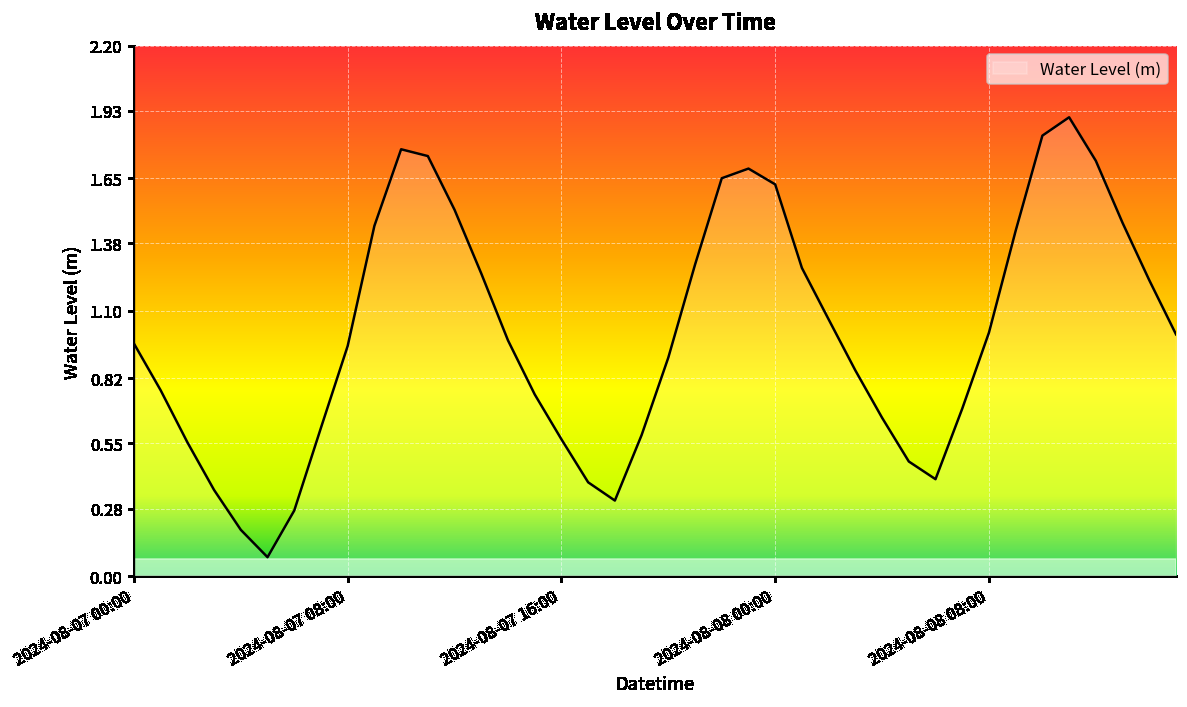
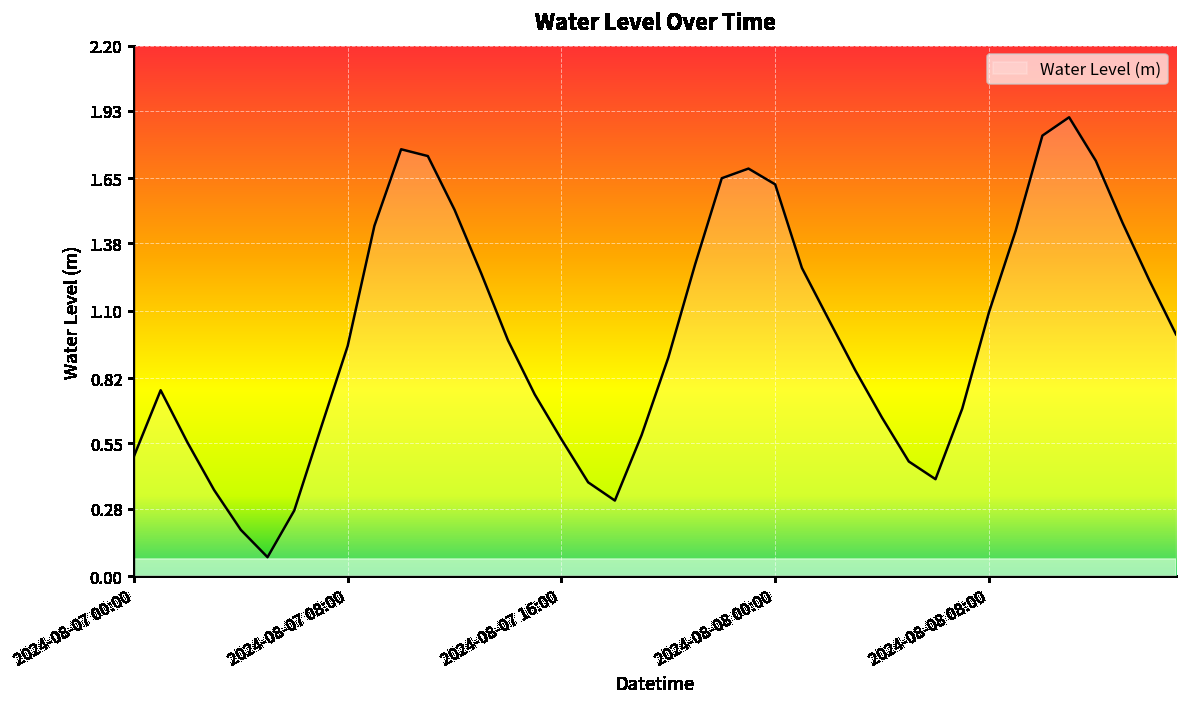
2024-08-07 00:00: 0.96 -> 0.50
2024-08-08 08:00: 1.01 -> 1.09
